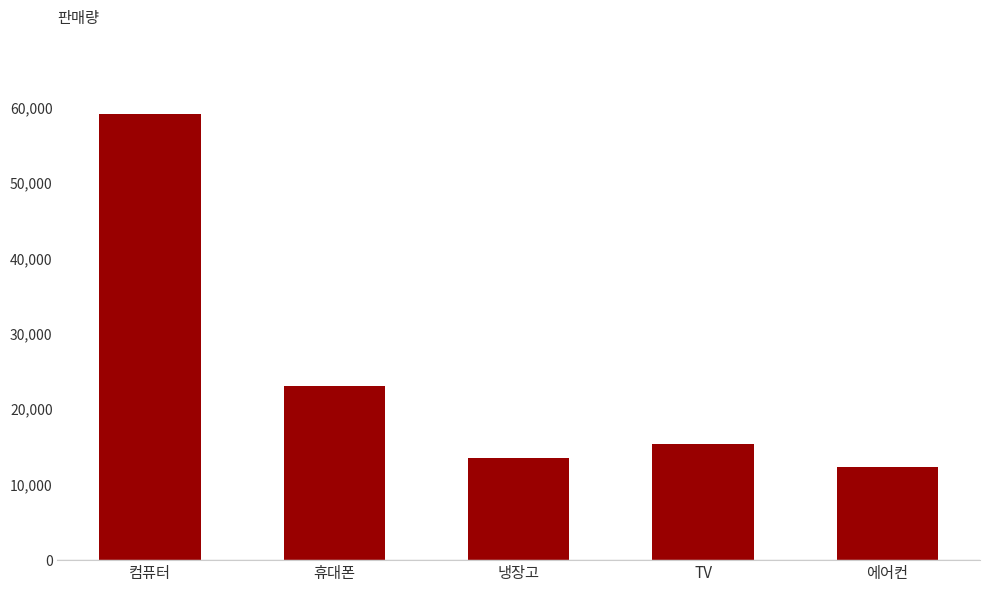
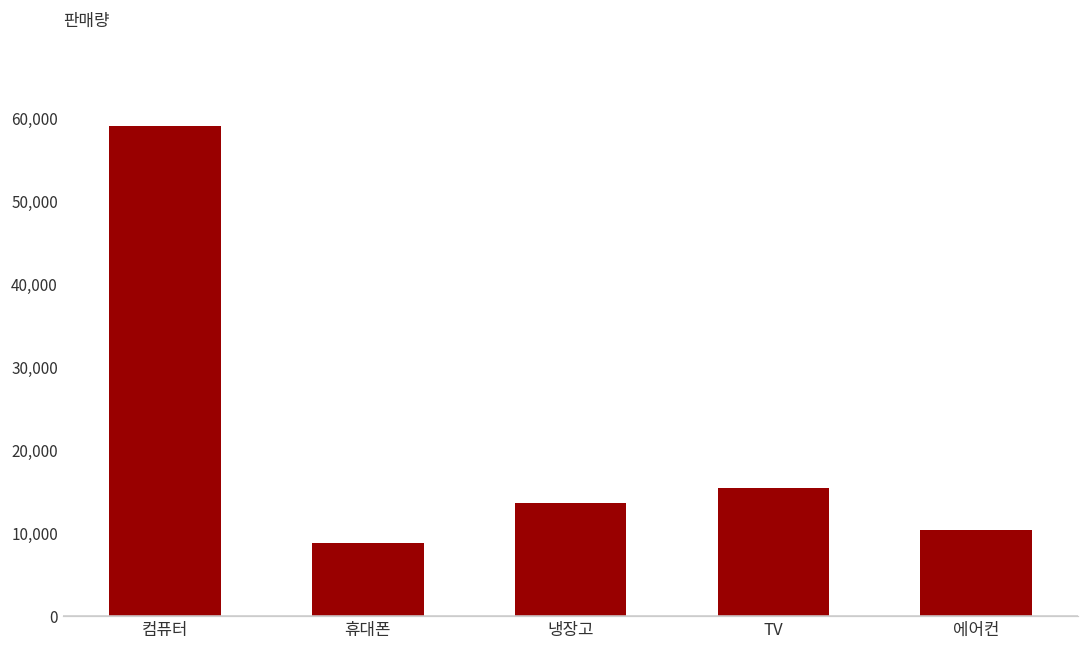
휴대폰: 23,000 -> 9,000
에어컨: 12,000 -> 10,000
